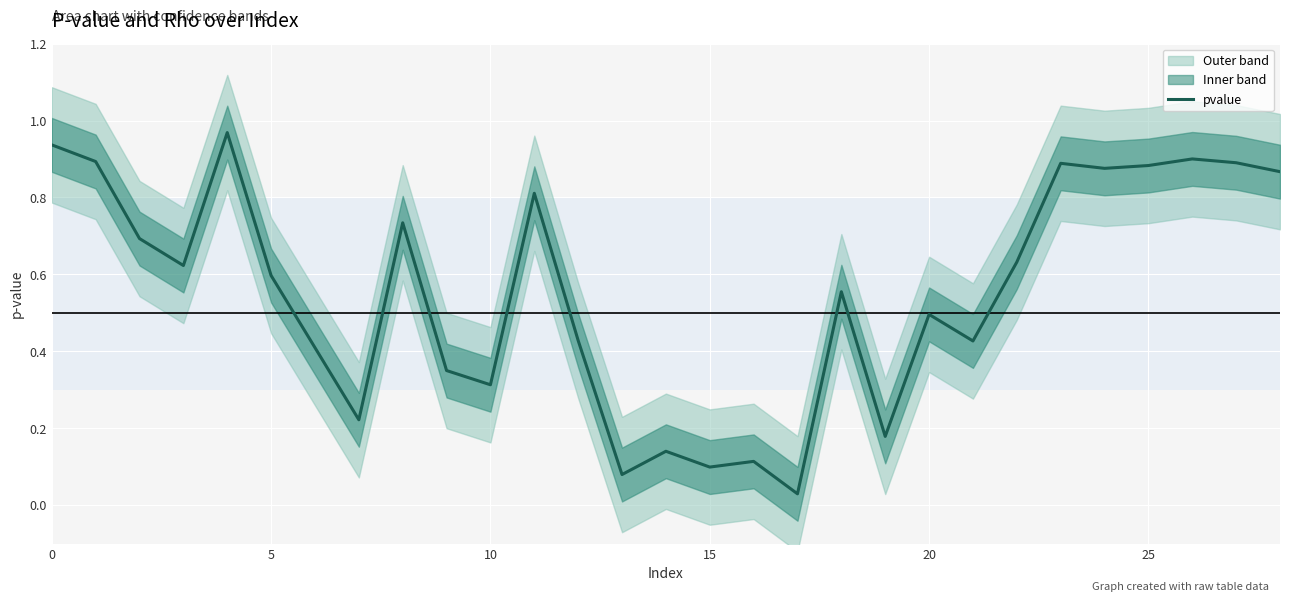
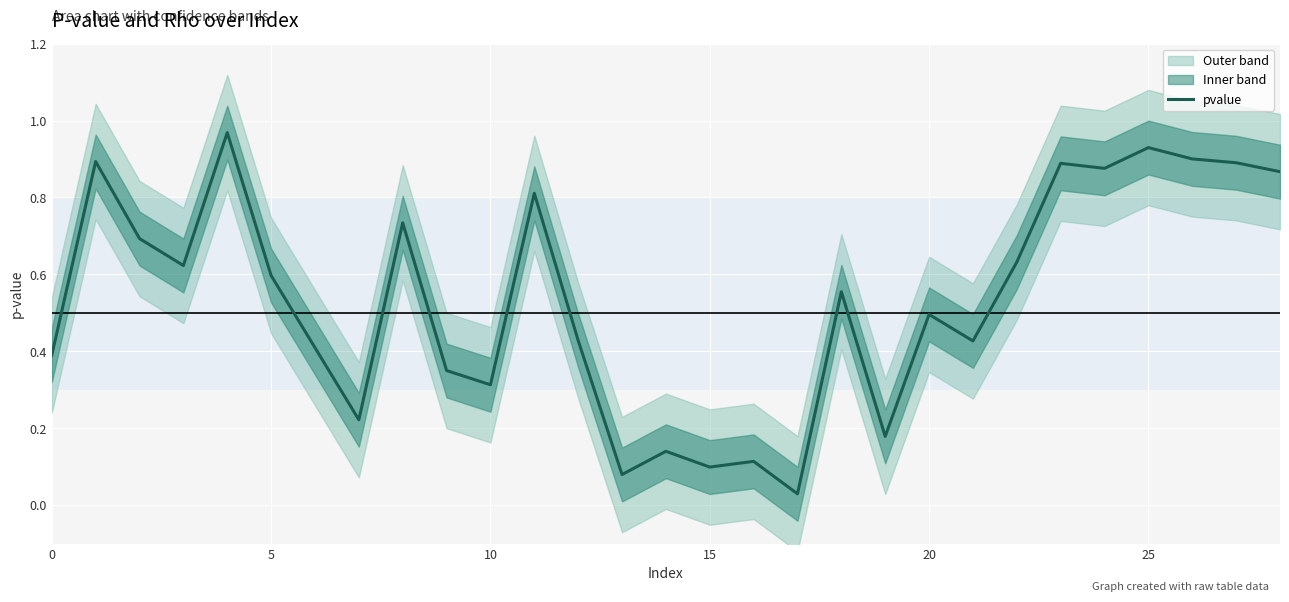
pvalue, 0: 0.94 -> 0.39
pvalue, 25: 0.88 -> 0.93
